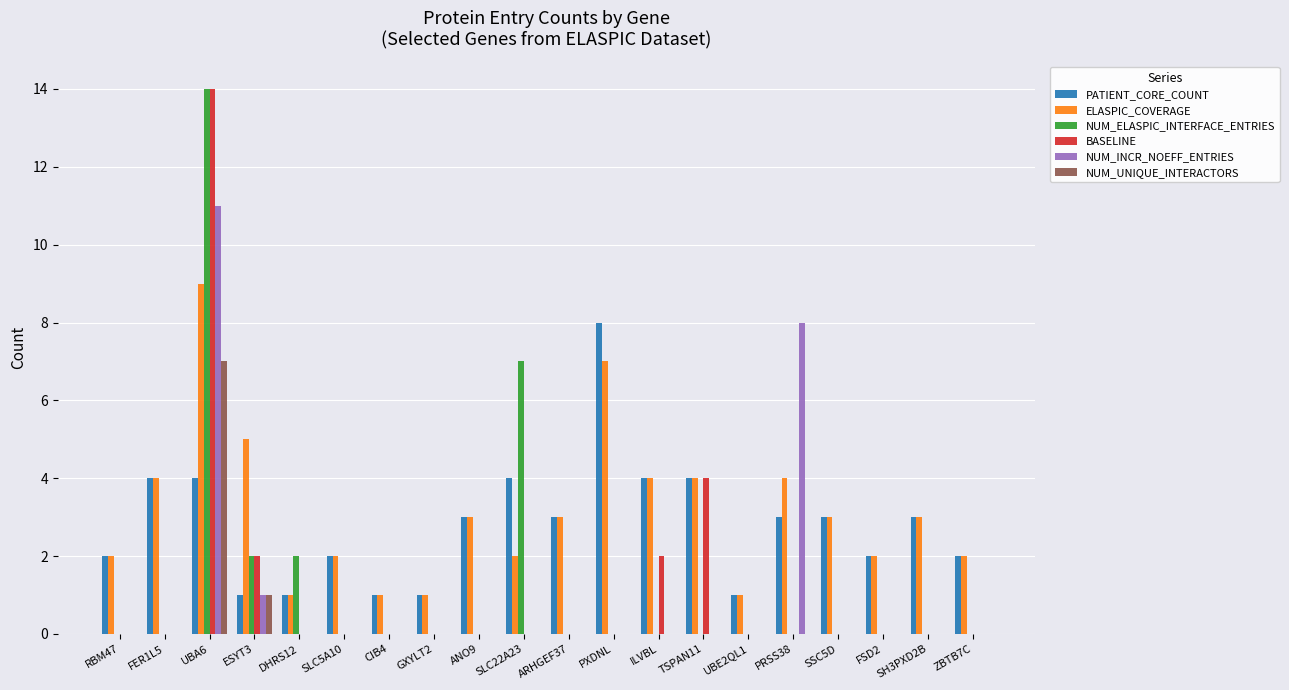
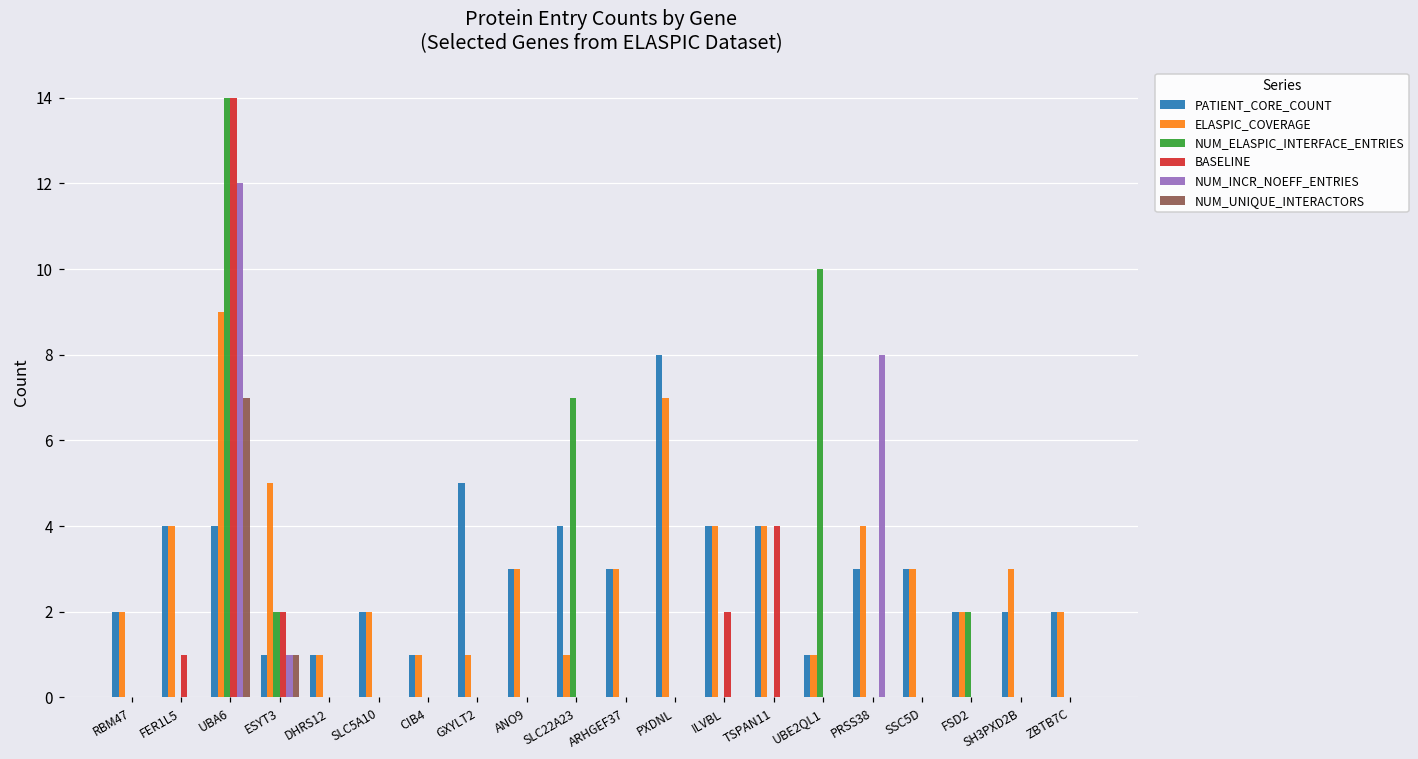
BASELINE, FER1L5: 0 -> 1
NUM_INCR_NOEFF_ENTRIES, UBA6: 11 -> 12
NUM_ELASPIC_INTERFACE_ENTRIES, DHRS12: 2 -> 0
PATIENT_CORE_COUNT, GXYLT2: 1 -> 5
ELASPIC_COVERAGE, SLC22A23: 2 -> 1
NUM_ELASPIC_INTERFACE_ENTRIES, UBE2QL1: 0 -> 10
NUM_ELASPIC_INTERFACE_ENTRIES, FSD2: 0 -> 2
PATIENT_CORE_COUNT, SH3PXD2B: 3 -> 2
